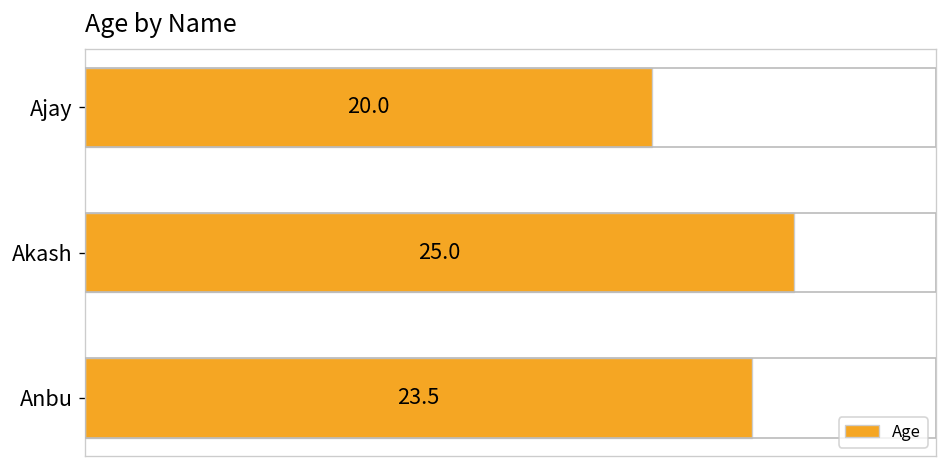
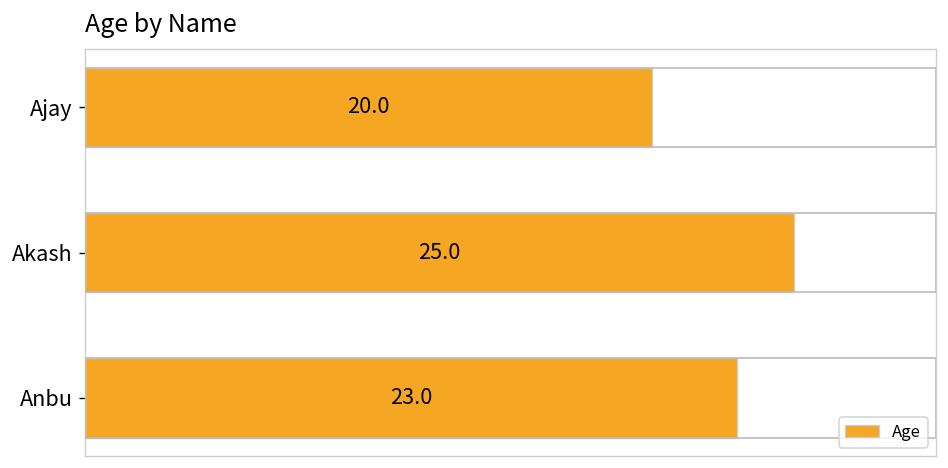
Anbu: 23.5 -> 23.0
